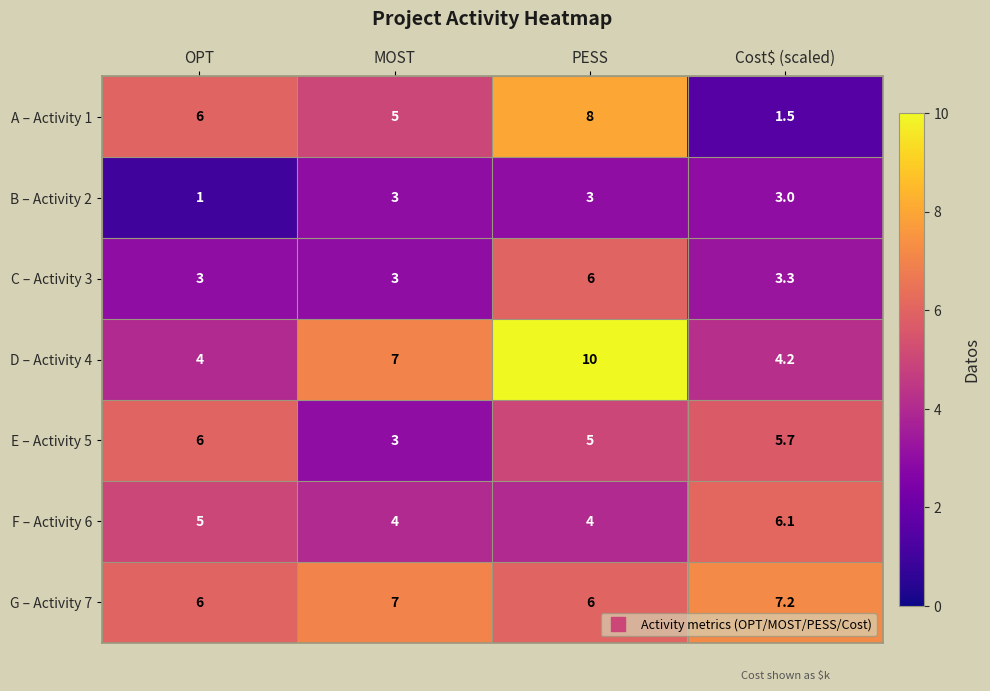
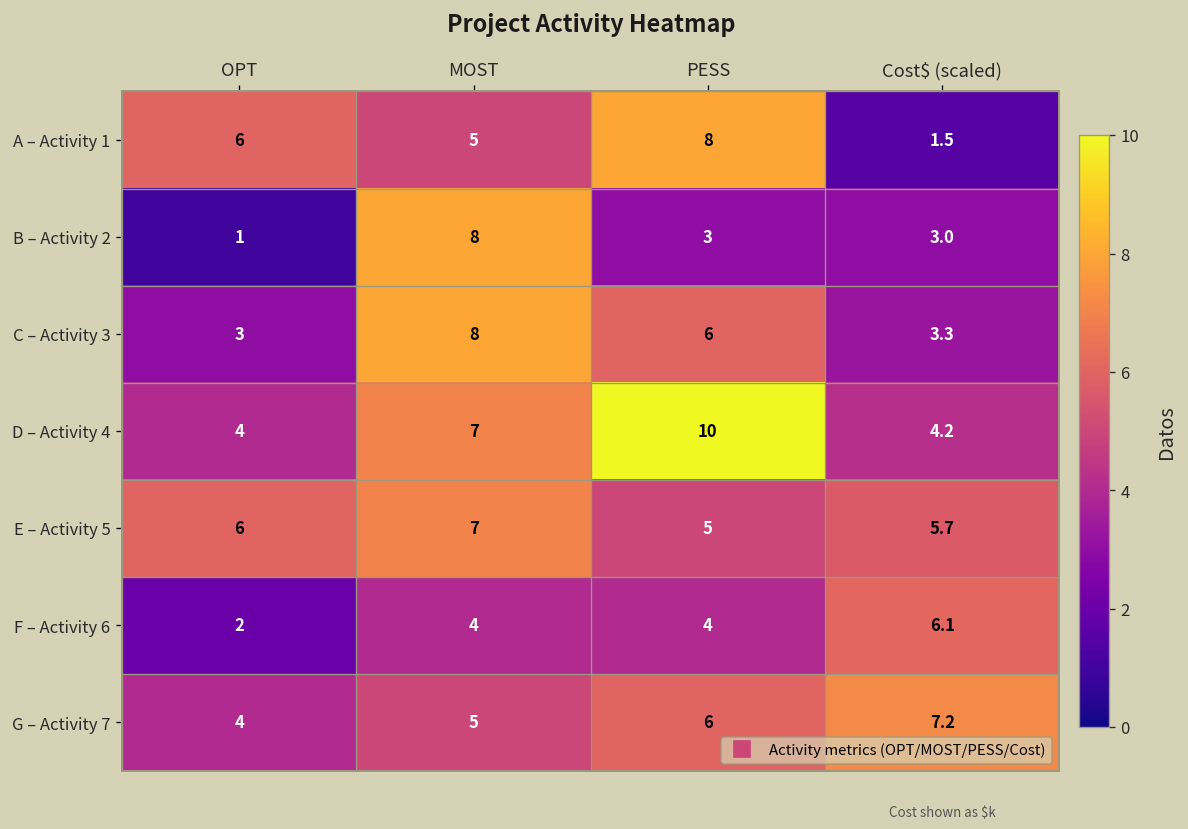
B – Activity 2, MOST: 3 -> 8
C – Activity 3, MOST: 3 -> 8
E – Activity 5, MOST: 3 -> 7
F – Activity 6, OPT: 5 -> 2
G – Activity 7, OPT: 6 -> 4
G – Activity 7, MOST: 7 -> 5
